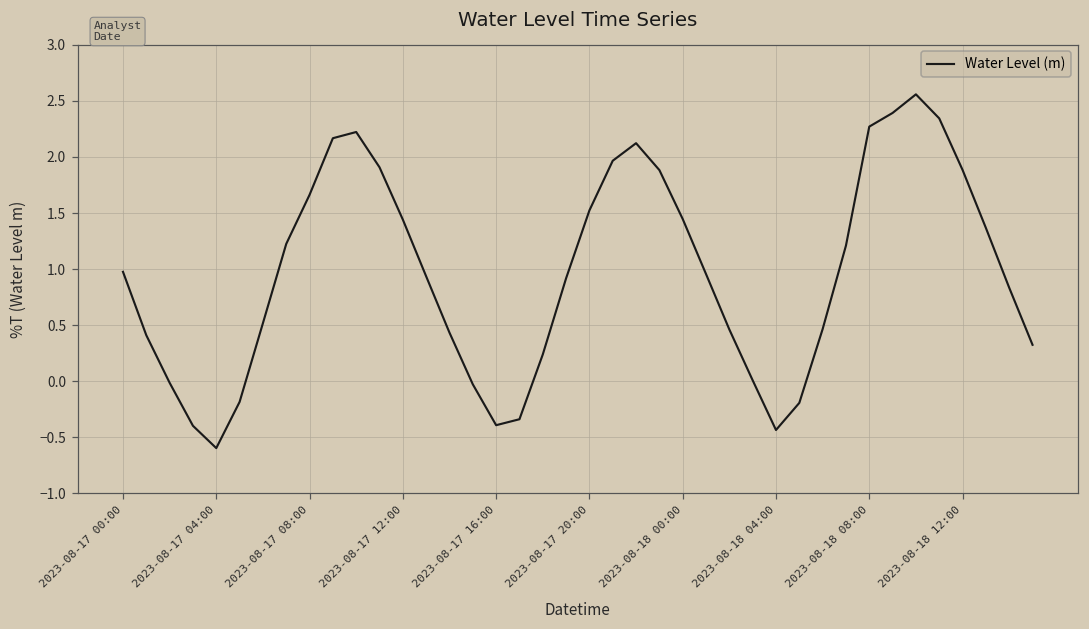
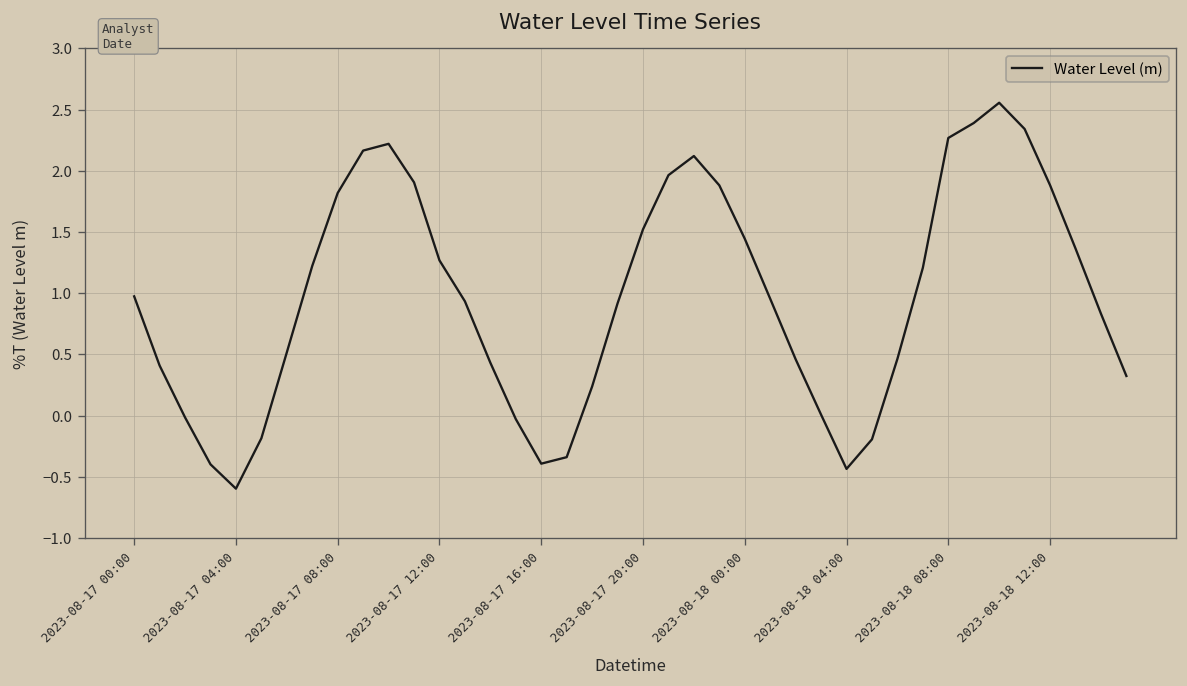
2023-08-17 08:00: 1.66 -> 1.82
2023-08-17 12:00: 1.44 -> 1.27
